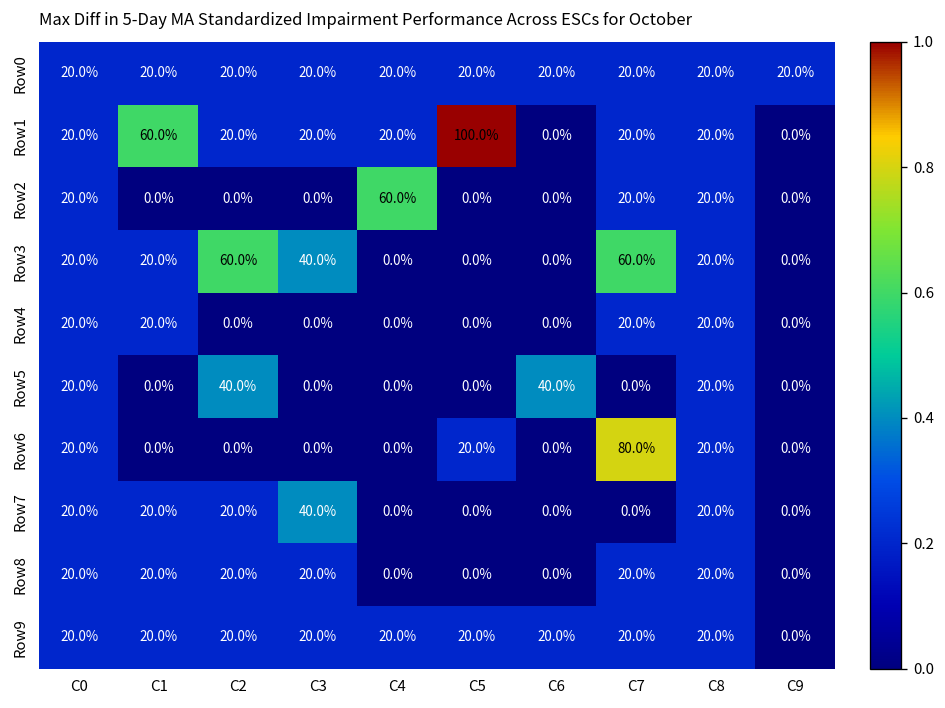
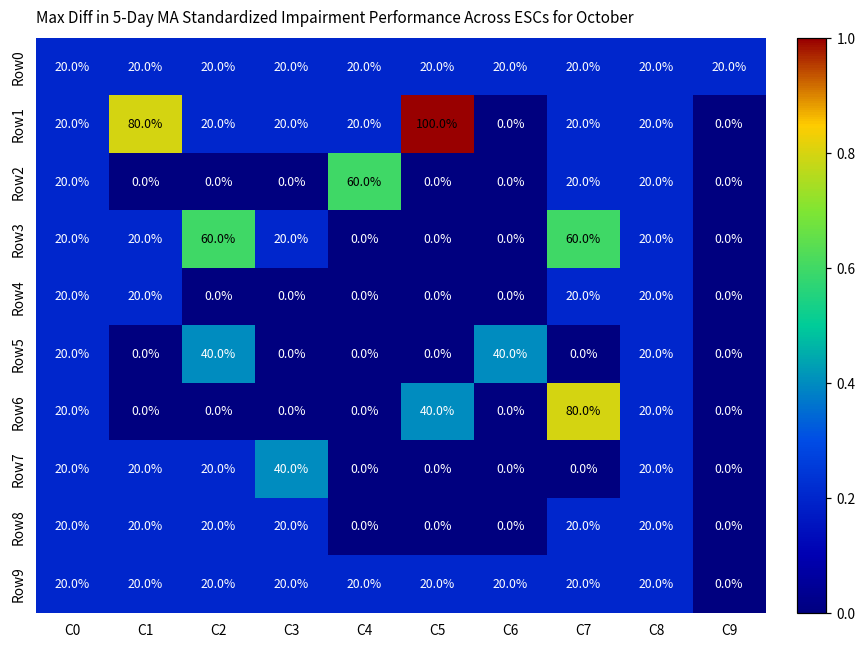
Row1, C1: 60.0% -> 80.0%
Row3, C3: 40.0% -> 20.0%
Row6, C5: 20.0% -> 40.0%
